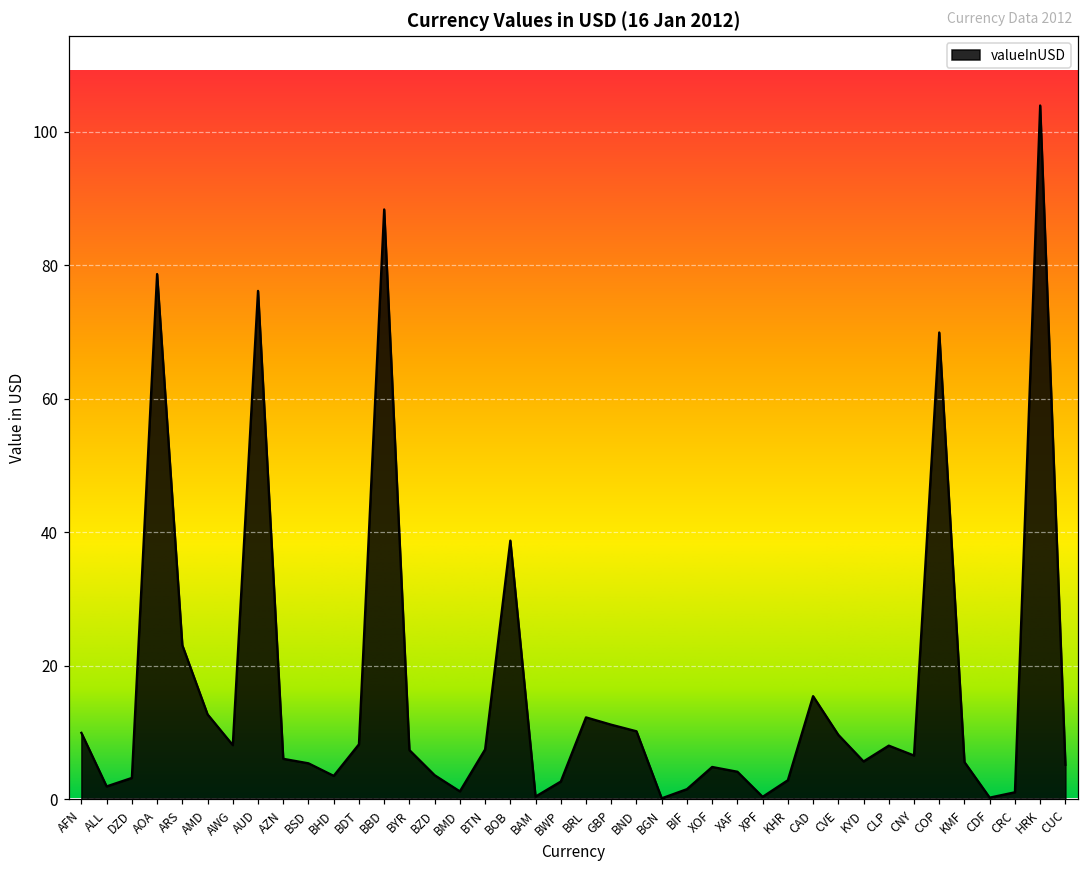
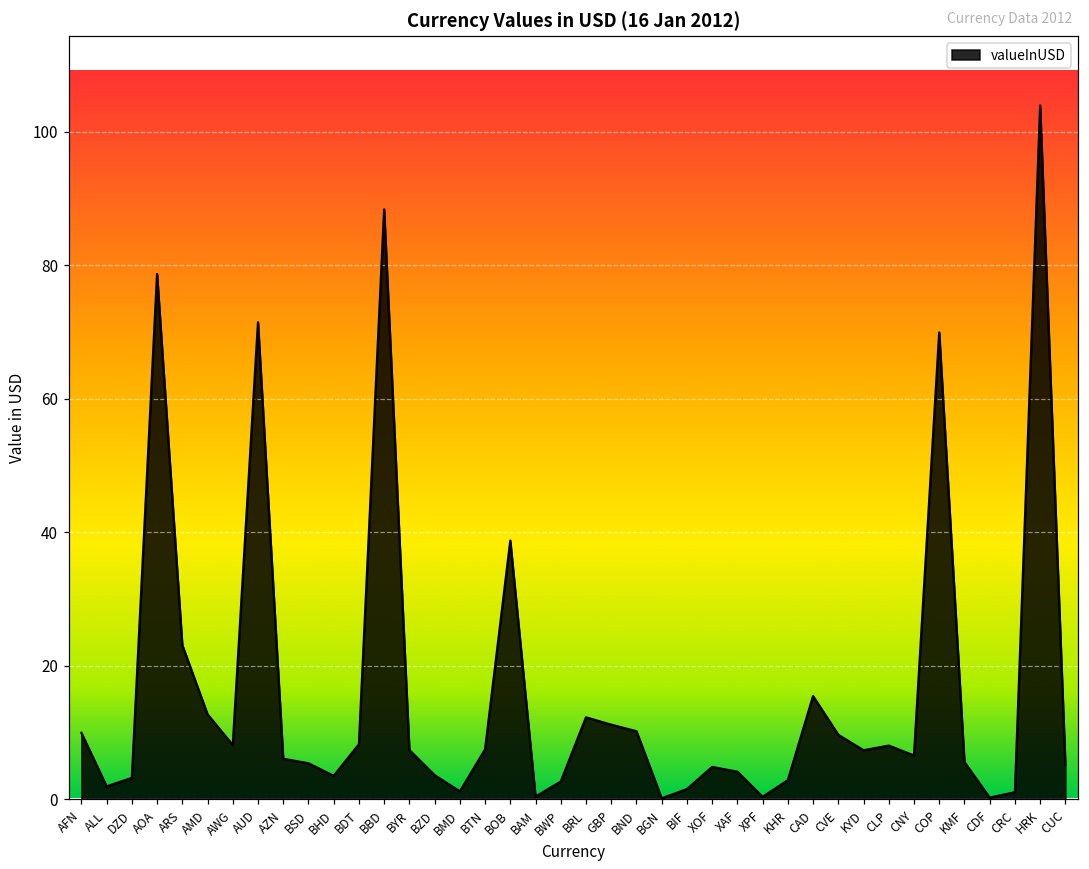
AUD: 76 -> 71
KYD: 6 -> 7
